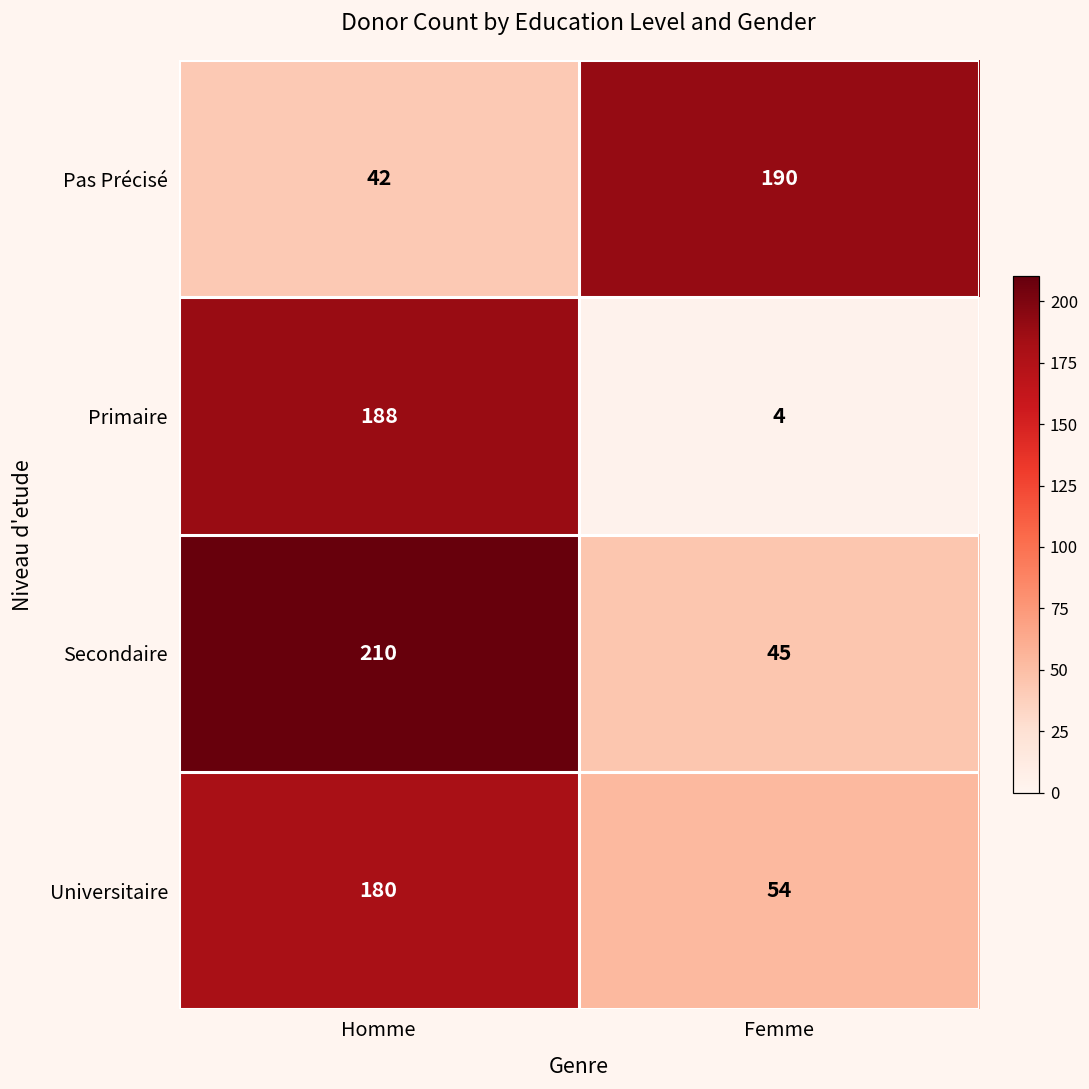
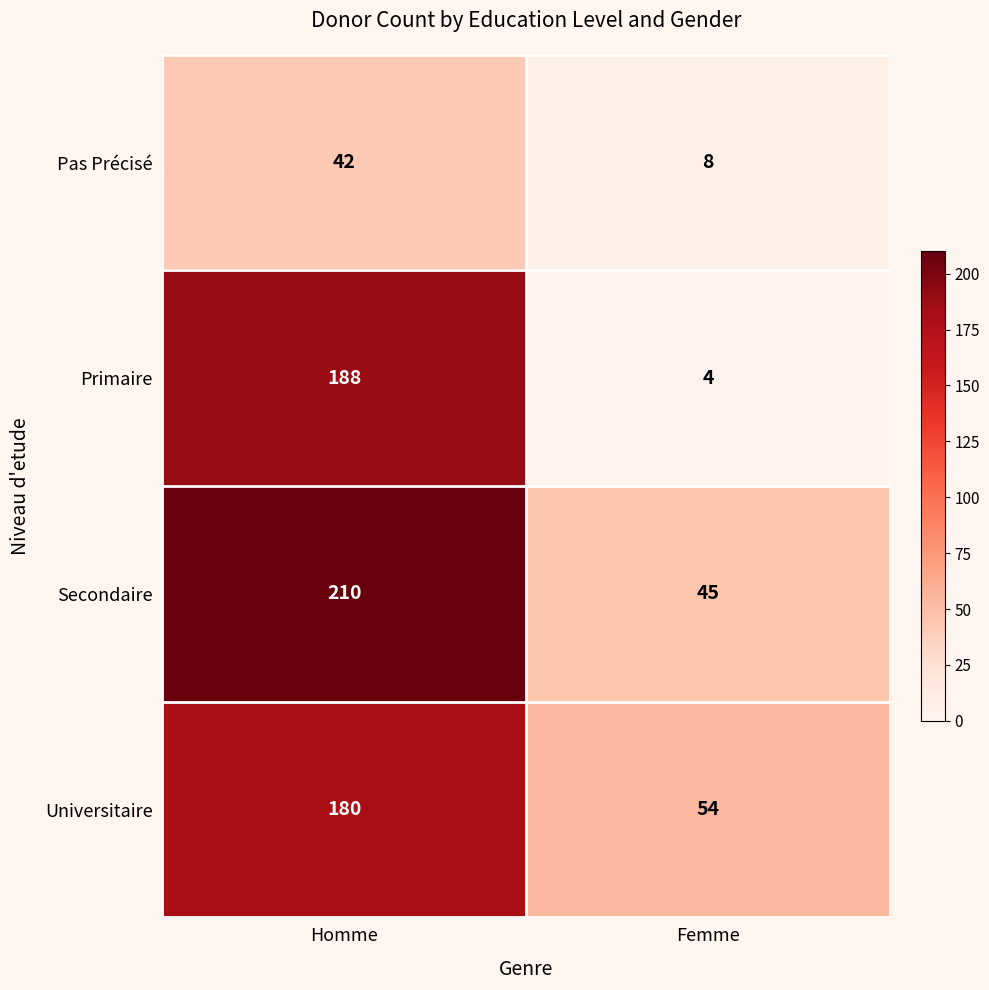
Pas Précisé, Femme: 190 -> 8
